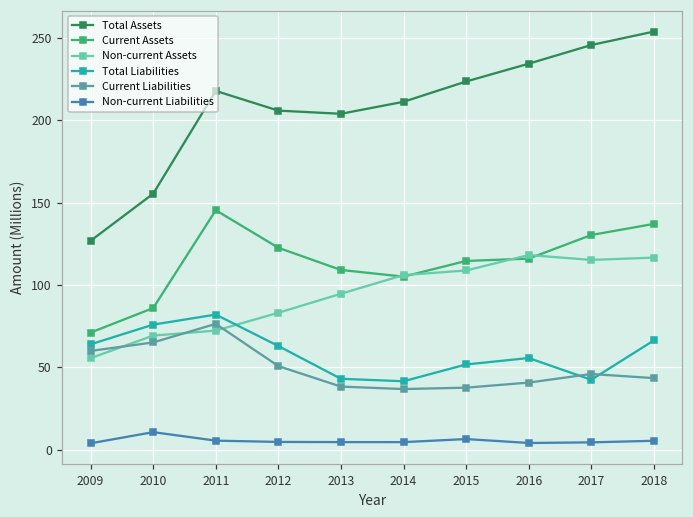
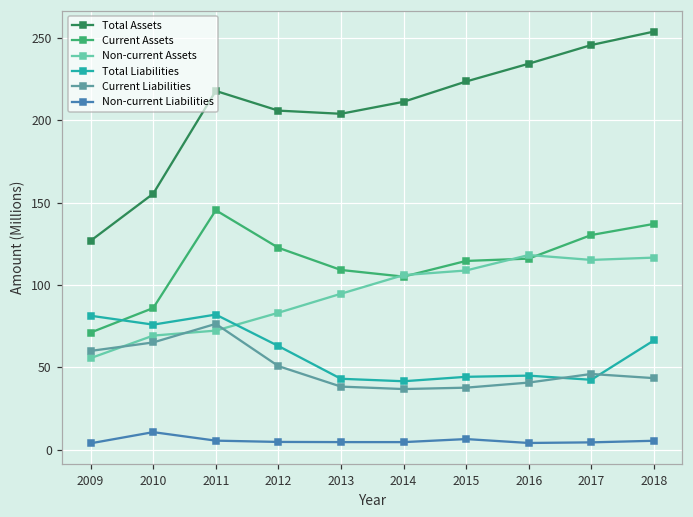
Total Liabilities, 2009: 64 -> 81
Total Liabilities, 2015: 52 -> 44
Total Liabilities, 2016: 56 -> 45
